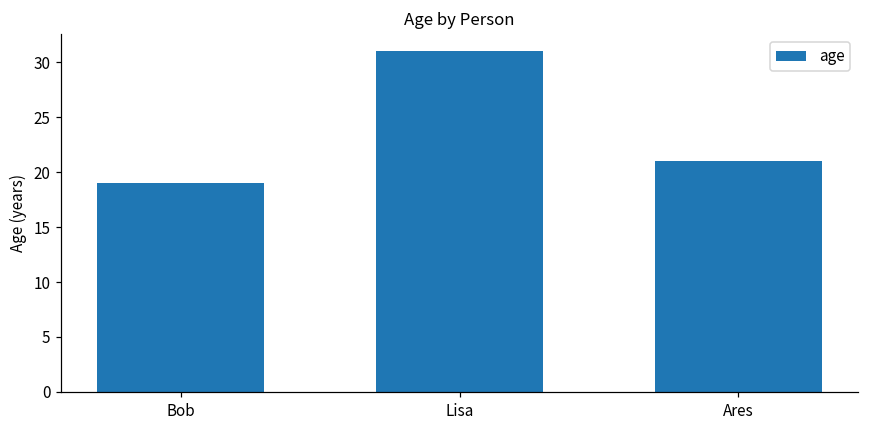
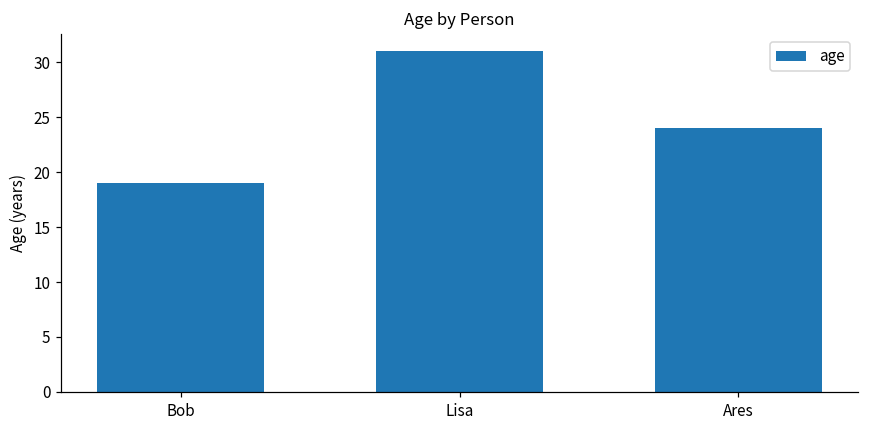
Ares: 21 -> 24
